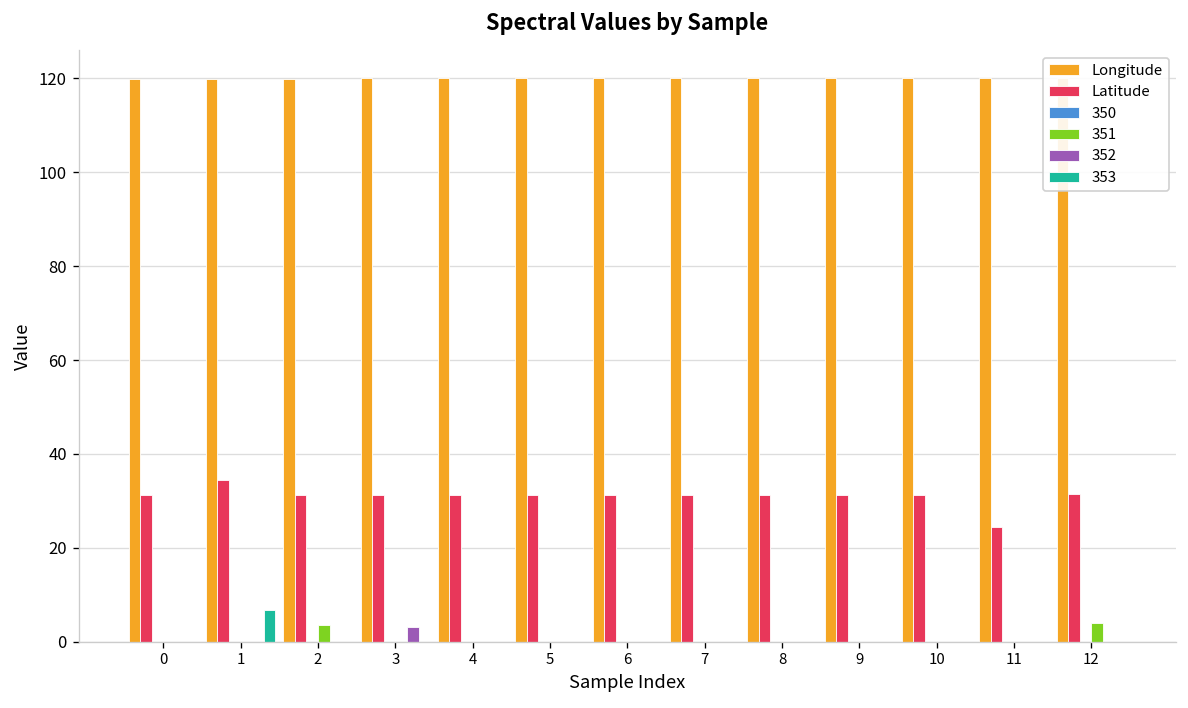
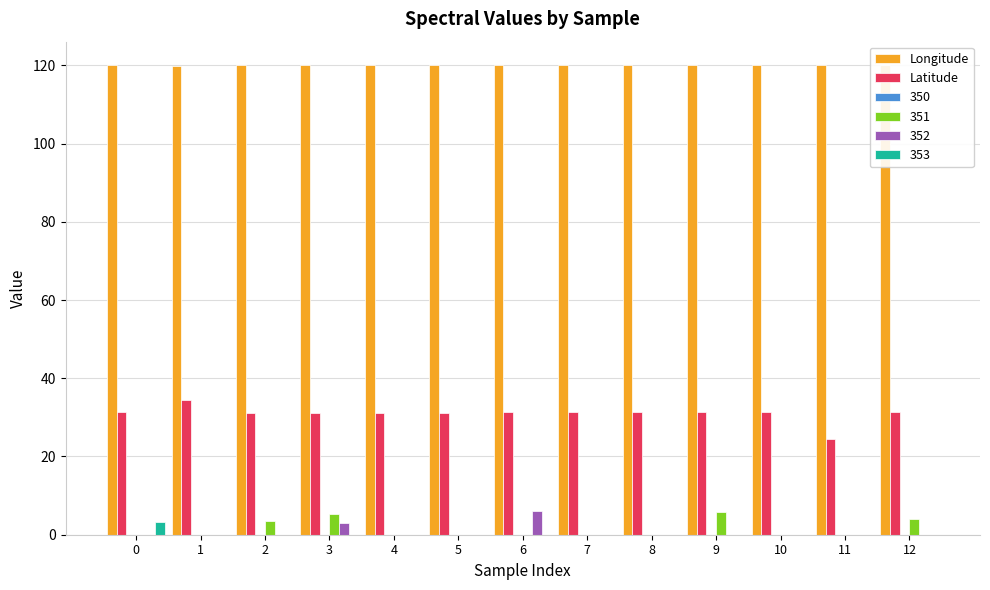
353, 0: 0 -> 3
353, 1: 7 -> 0
351, 3: 0 -> 5
352, 6: 0 -> 6
351, 9: 0 -> 6
